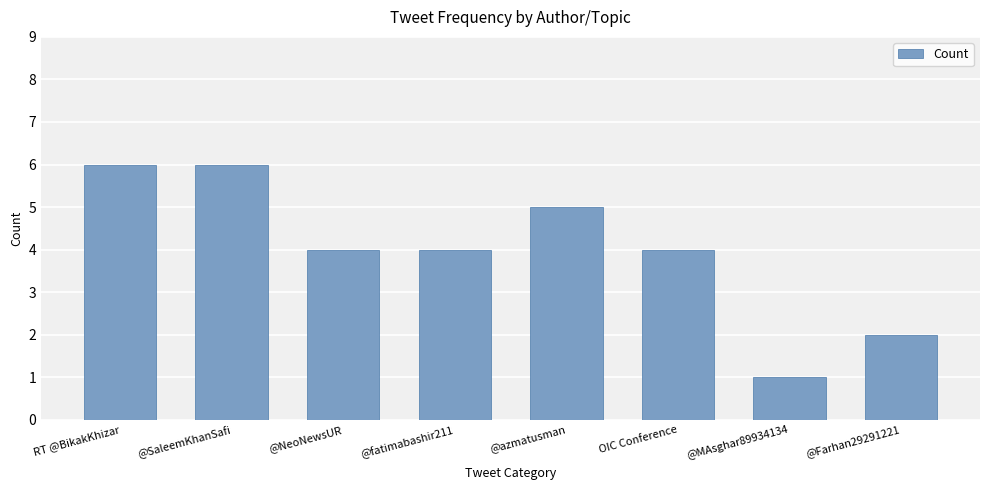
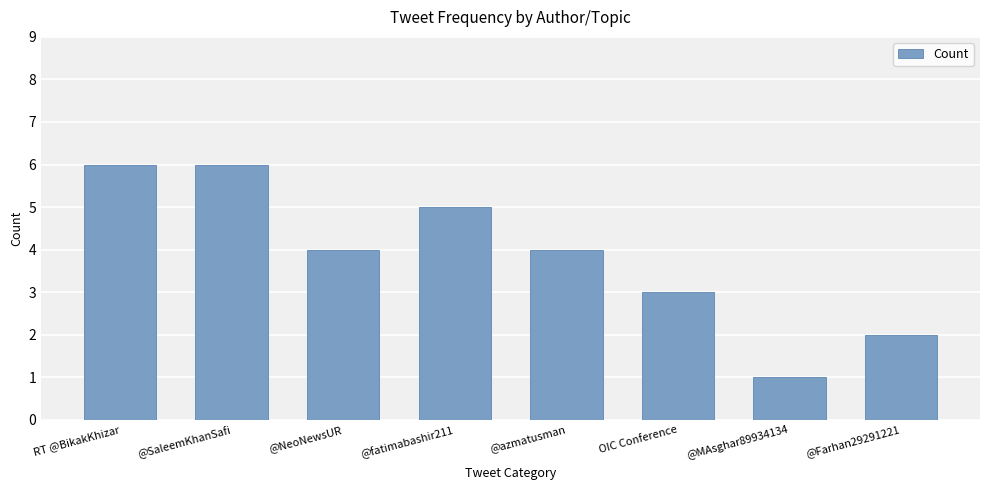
@fatimabashir211: 4 -> 5
@azmatusman: 5 -> 4
OIC Conference: 4 -> 3
